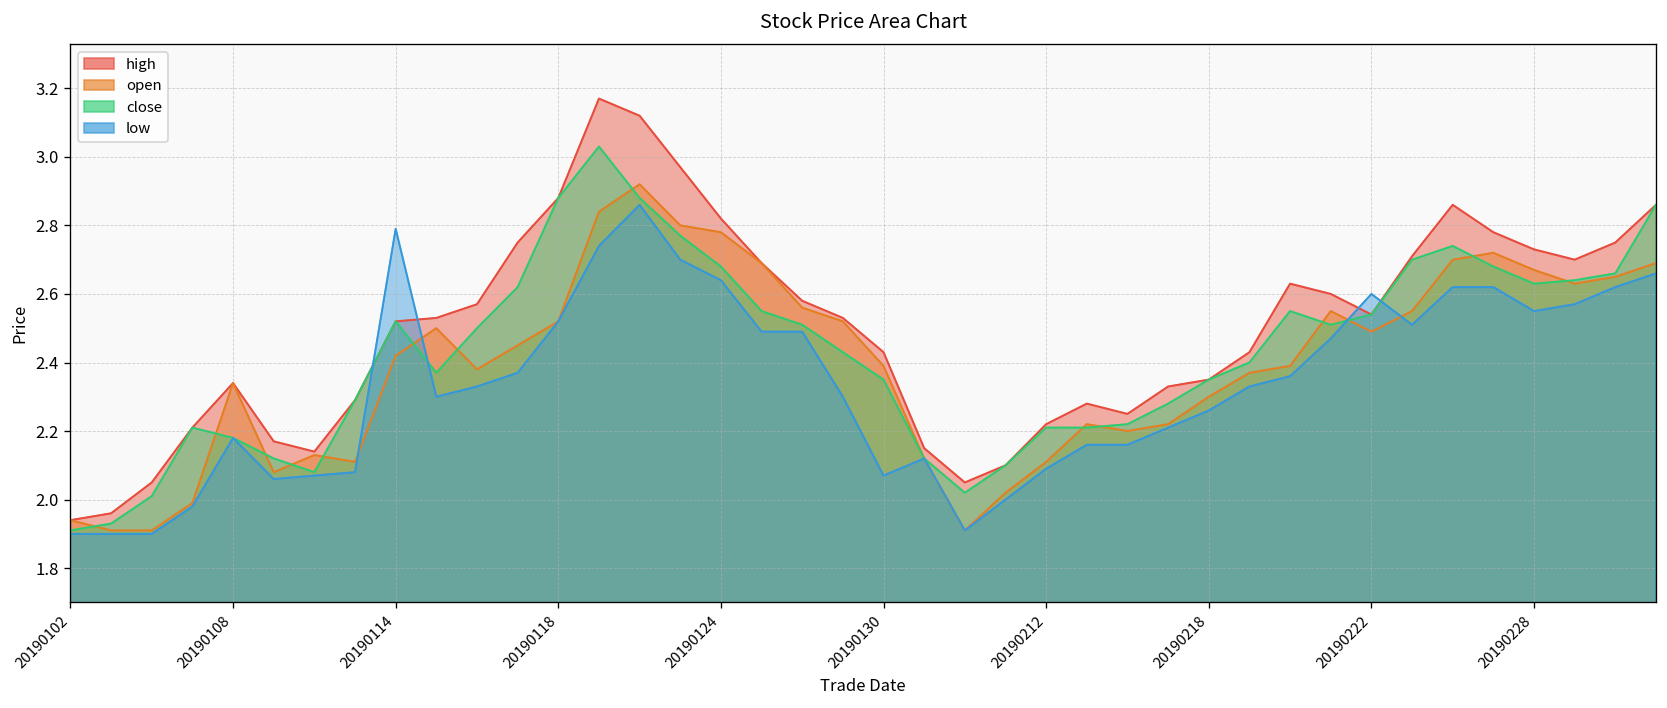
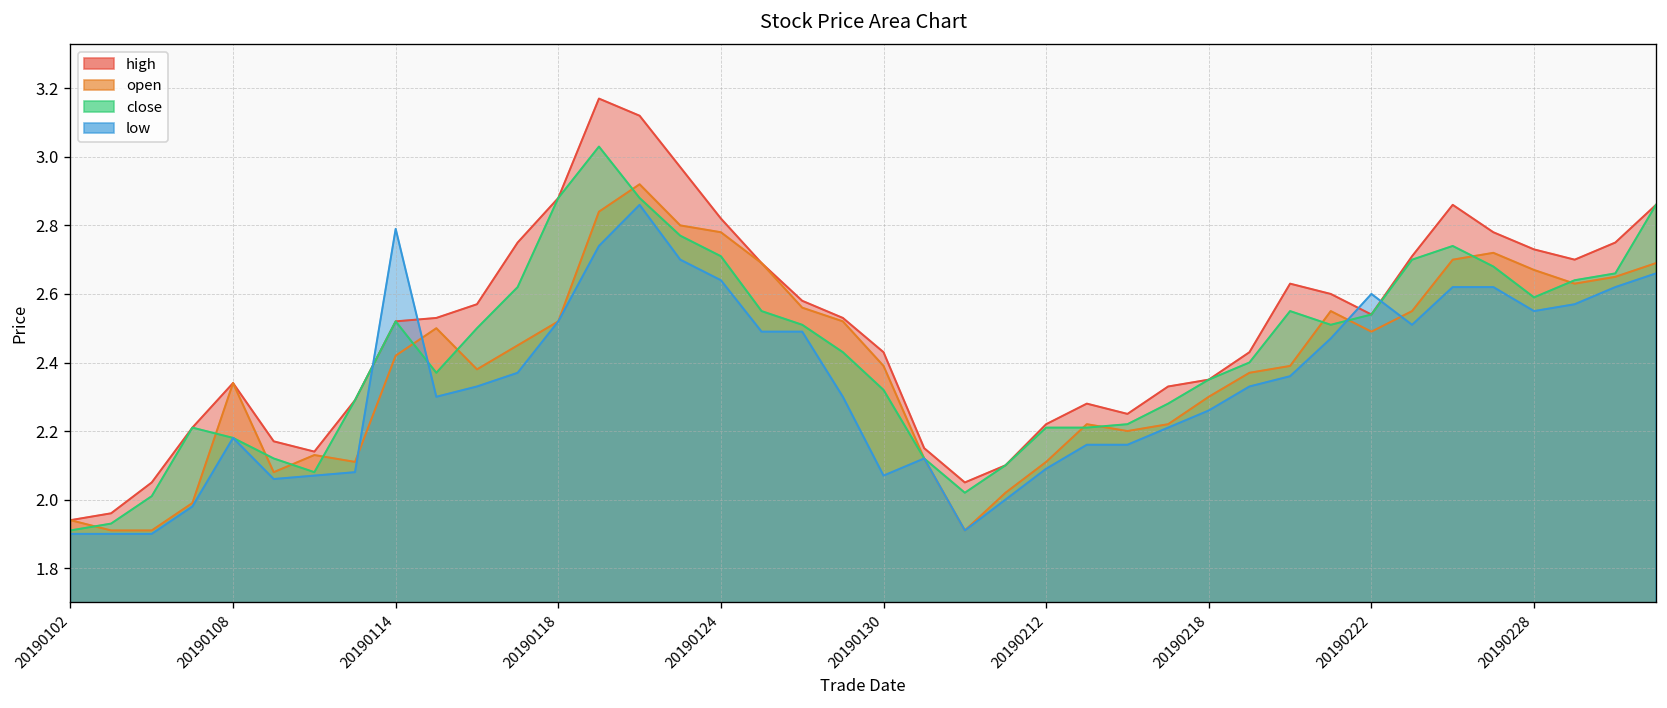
close, 20190124: 2.68 -> 2.71
close, 20190130: 2.35 -> 2.32
close, 20190228: 2.63 -> 2.59
